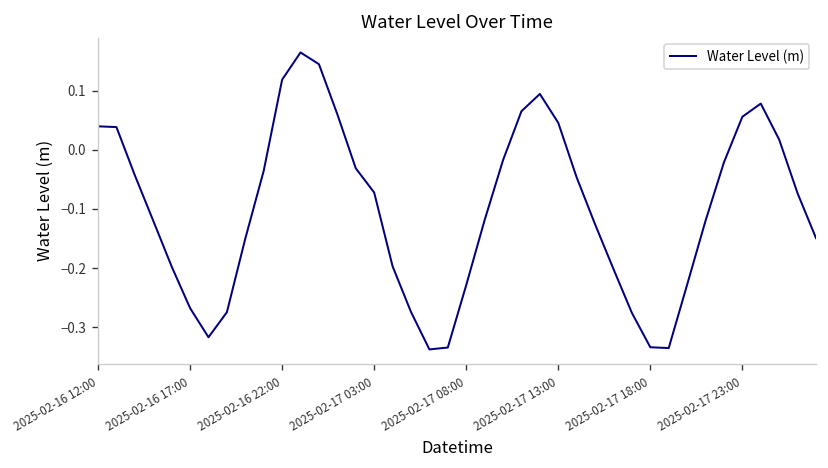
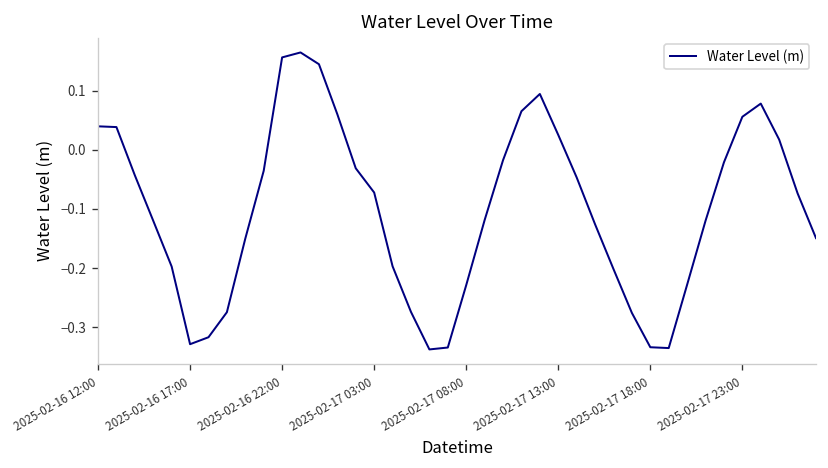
2025-02-16 17:00: -0.27 -> -0.33
2025-02-16 22:00: 0.12 -> 0.16
2025-02-17 13:00: 0.05 -> 0.03
